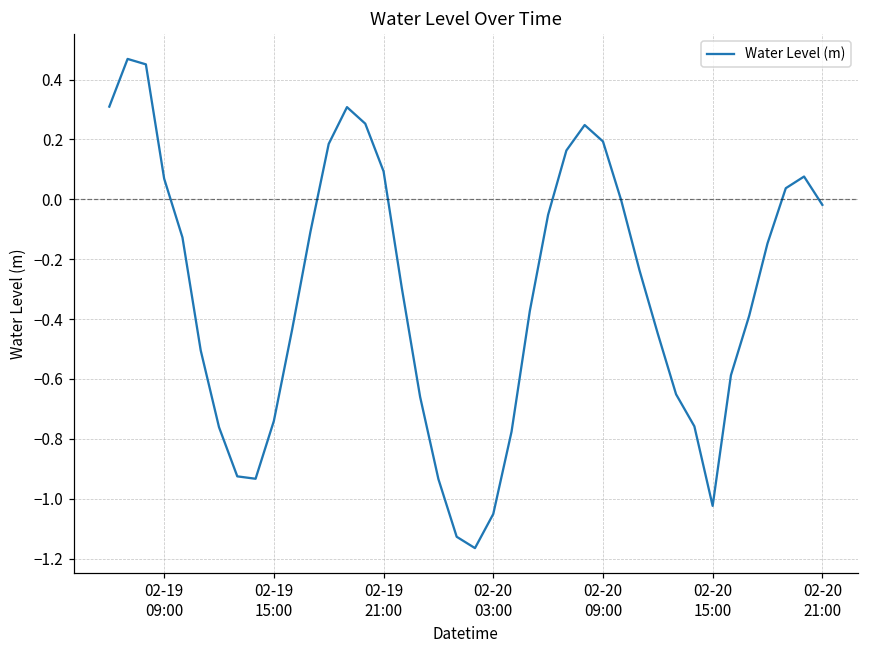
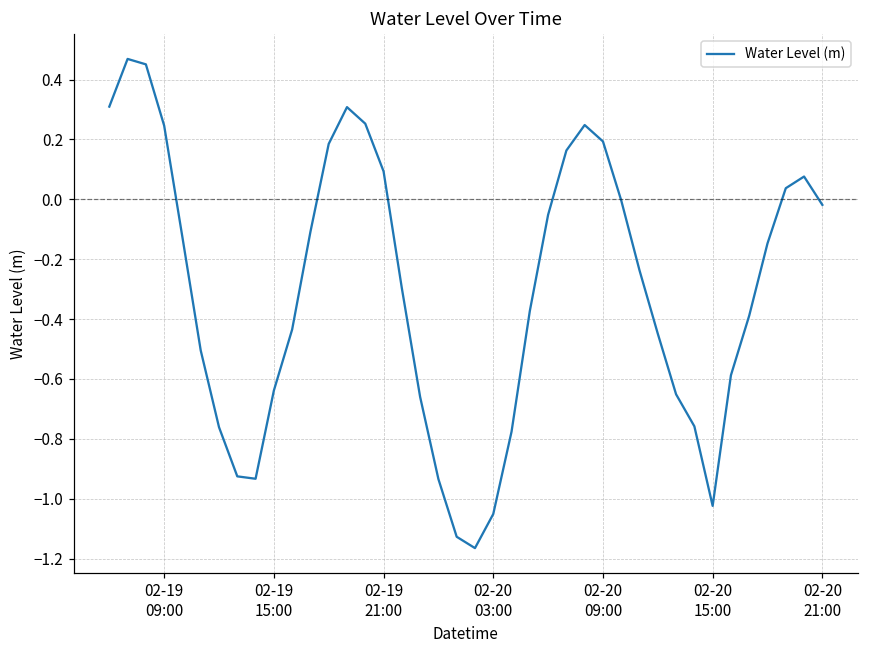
02-19 09:00: 0.07 -> 0.25
02-19 15:00: -0.74 -> -0.64
